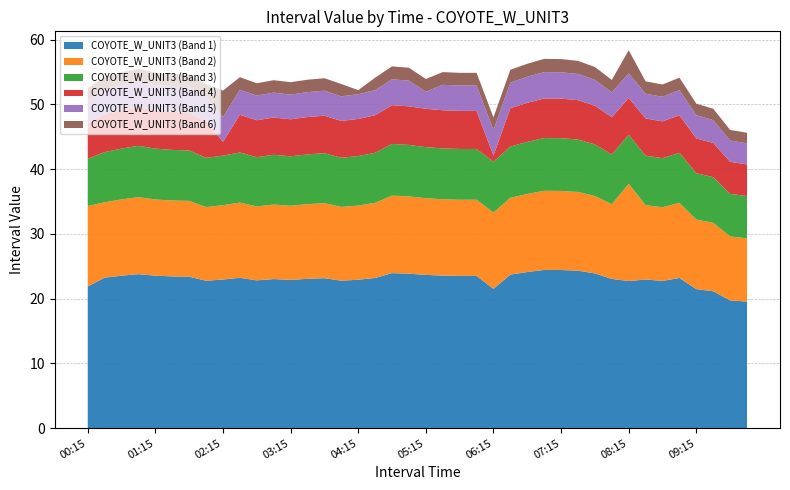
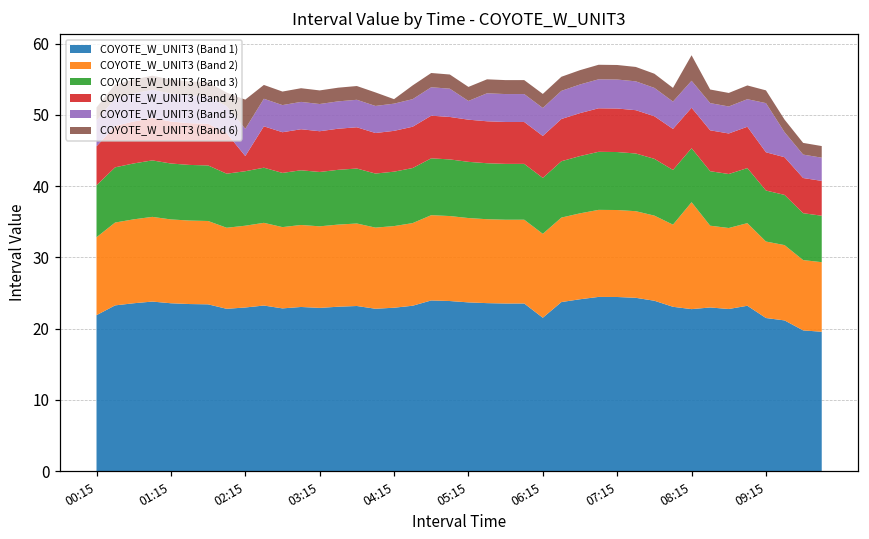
COYOTE_W_UNIT3 (Band 2), 00:15: 12 -> 11
COYOTE_W_UNIT3 (Band 4), 06:15: 1 -> 6
COYOTE_W_UNIT3 (Band 5), 09:15: 4 -> 7
